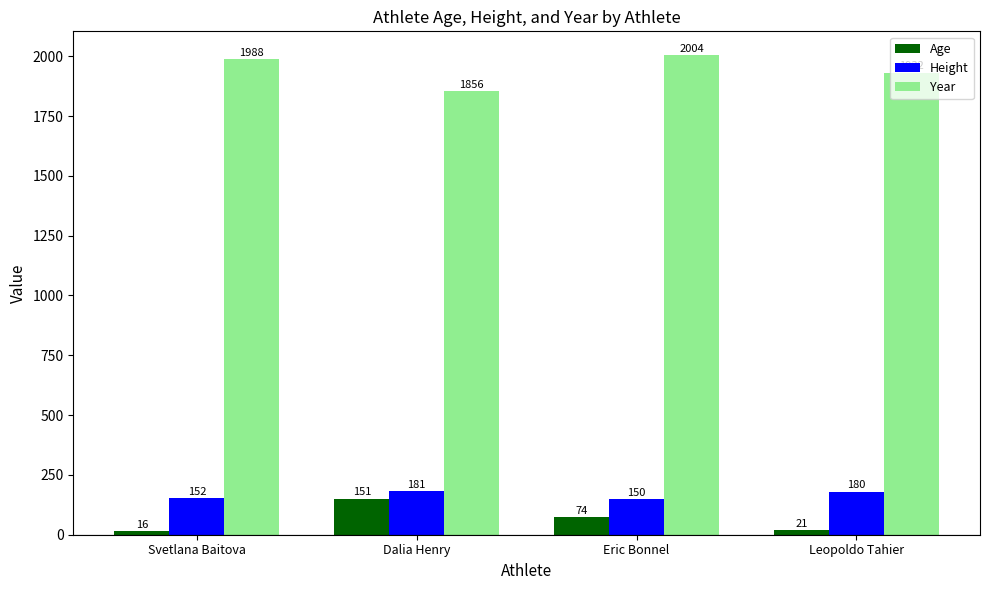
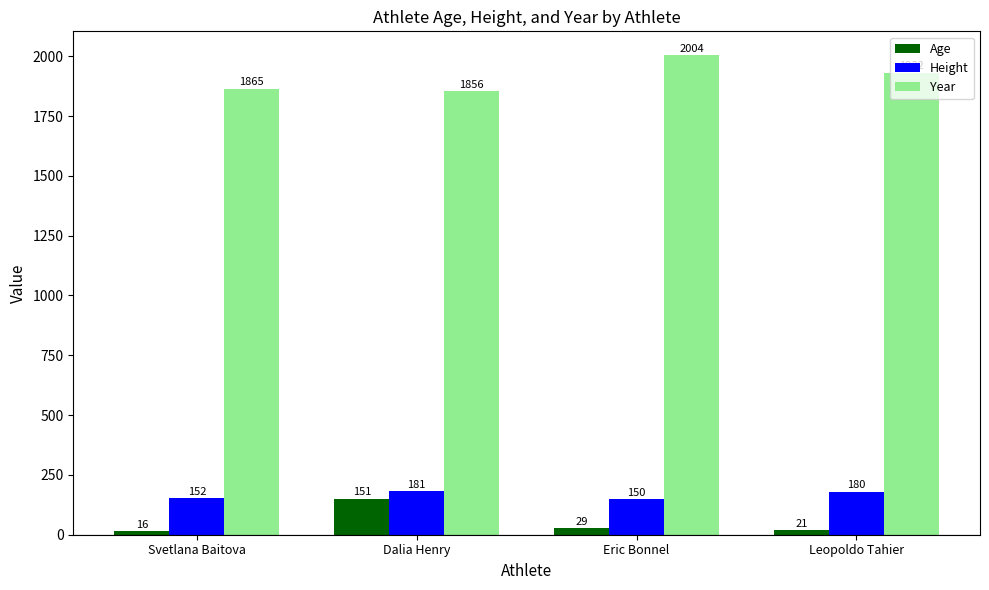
Year, Svetlana Baitova: 1988 -> 1865
Age, Eric Bonnel: 74 -> 29
